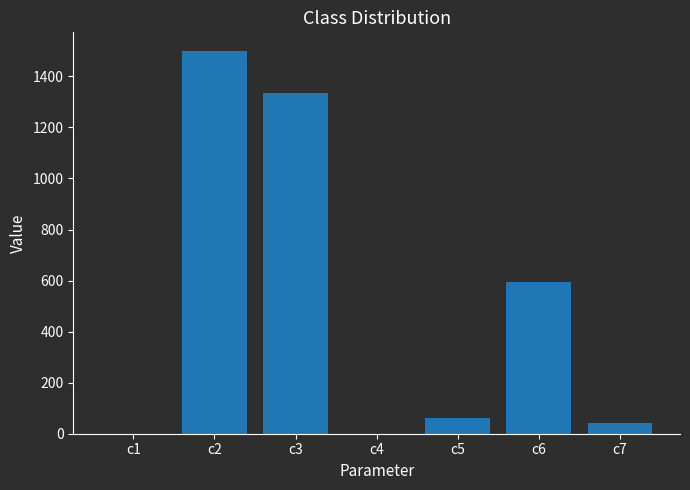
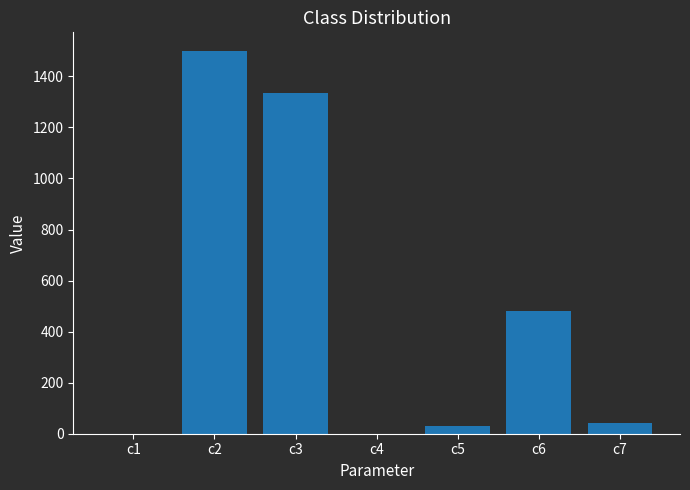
c5: 60 -> 30
c6: 590 -> 480
